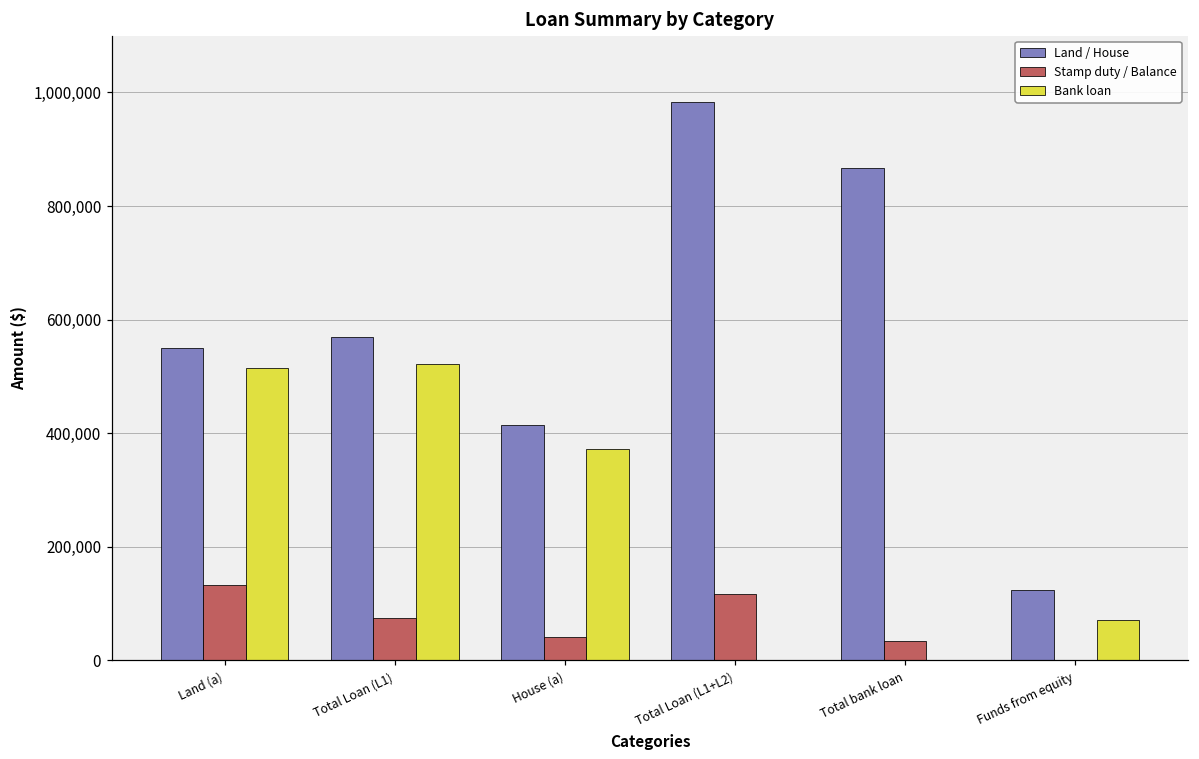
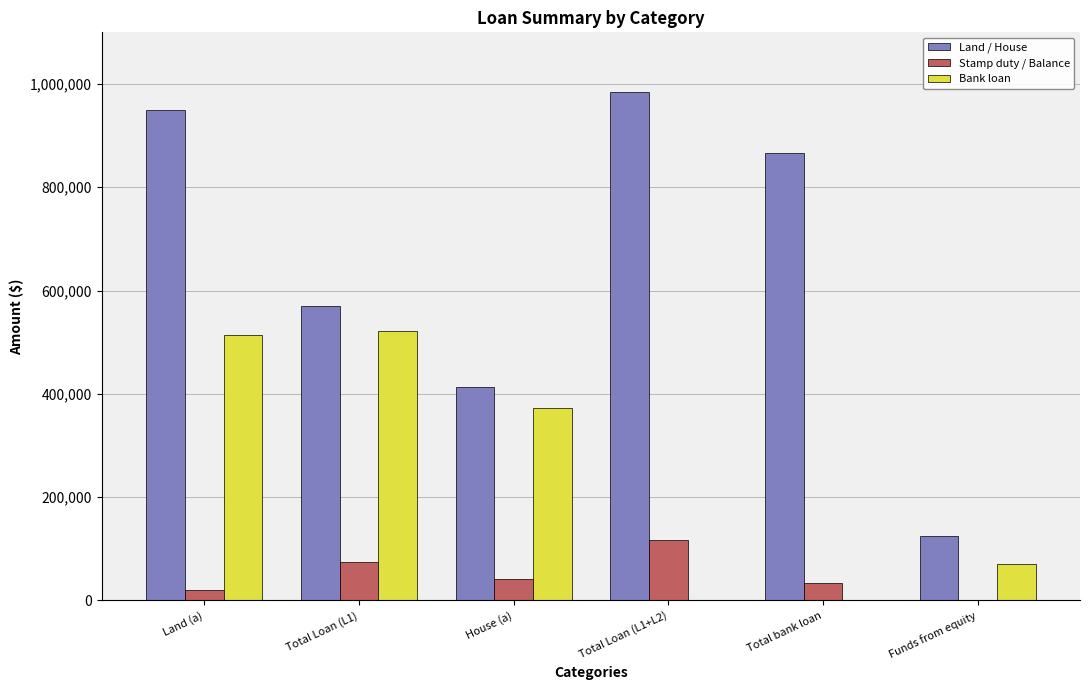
Land / House, Land (a): 550,000 -> 950,000
Stamp duty / Balance, Land (a): 130,000 -> 20,000
